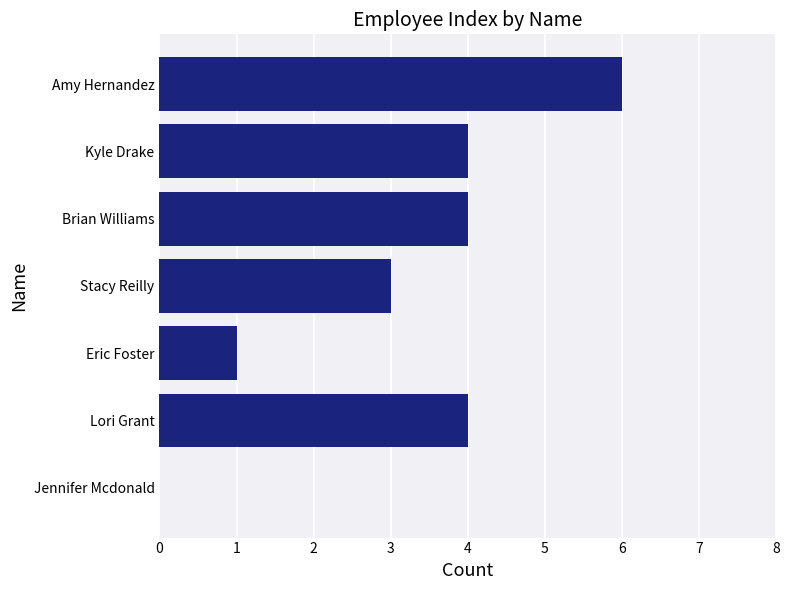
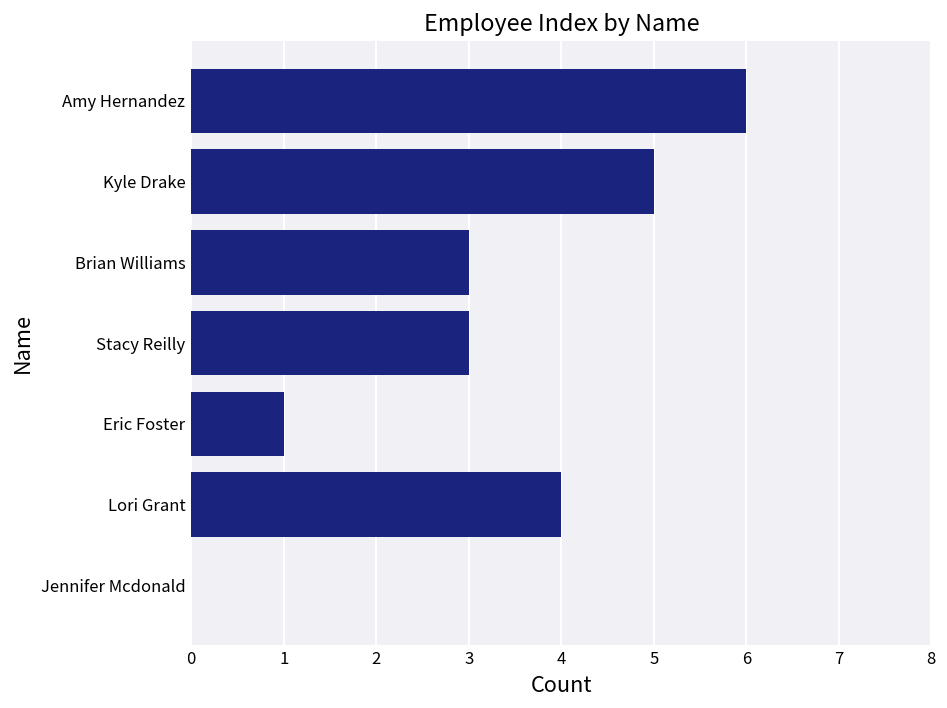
Kyle Drake: 4 -> 5
Brian Williams: 4 -> 3
